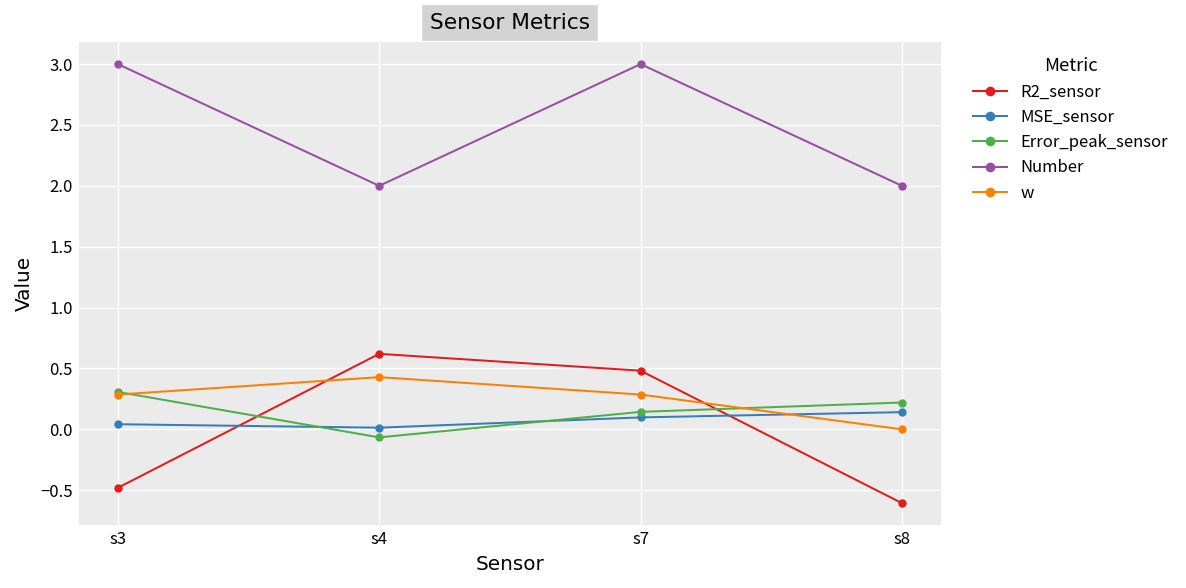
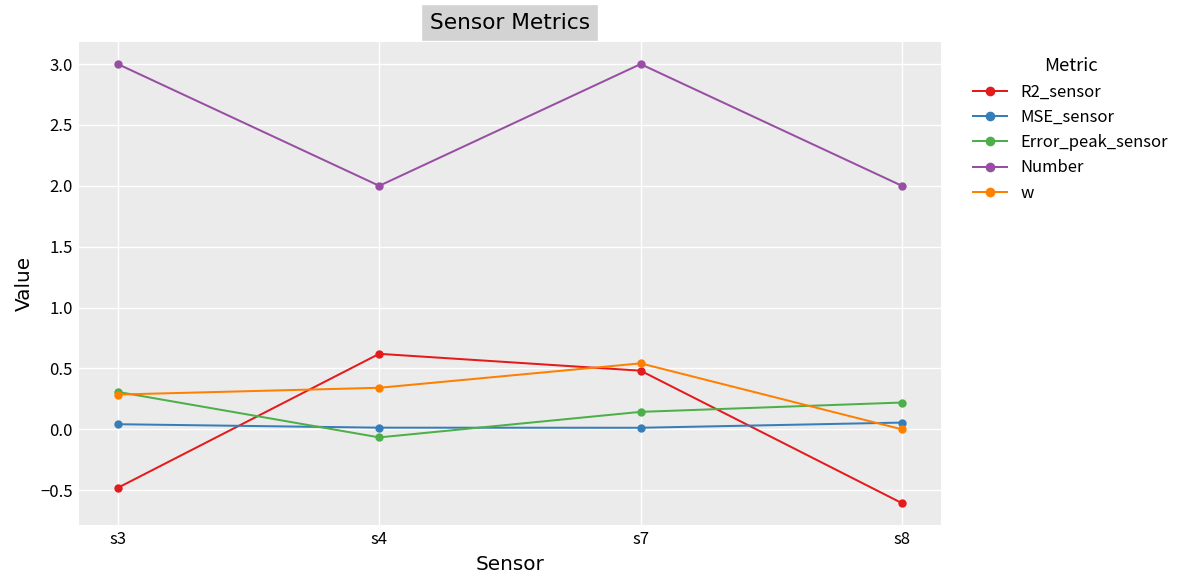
w, s4: 0.43 -> 0.34
MSE_sensor, s7: 0.10 -> 0.01
w, s7: 0.29 -> 0.54
MSE_sensor, s8: 0.14 -> 0.06
